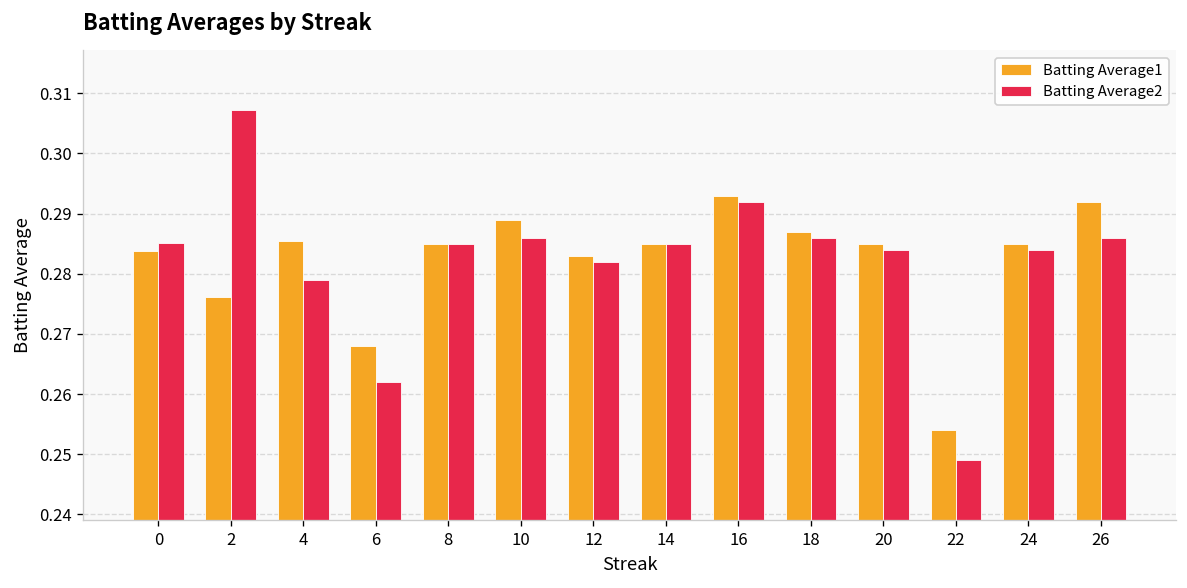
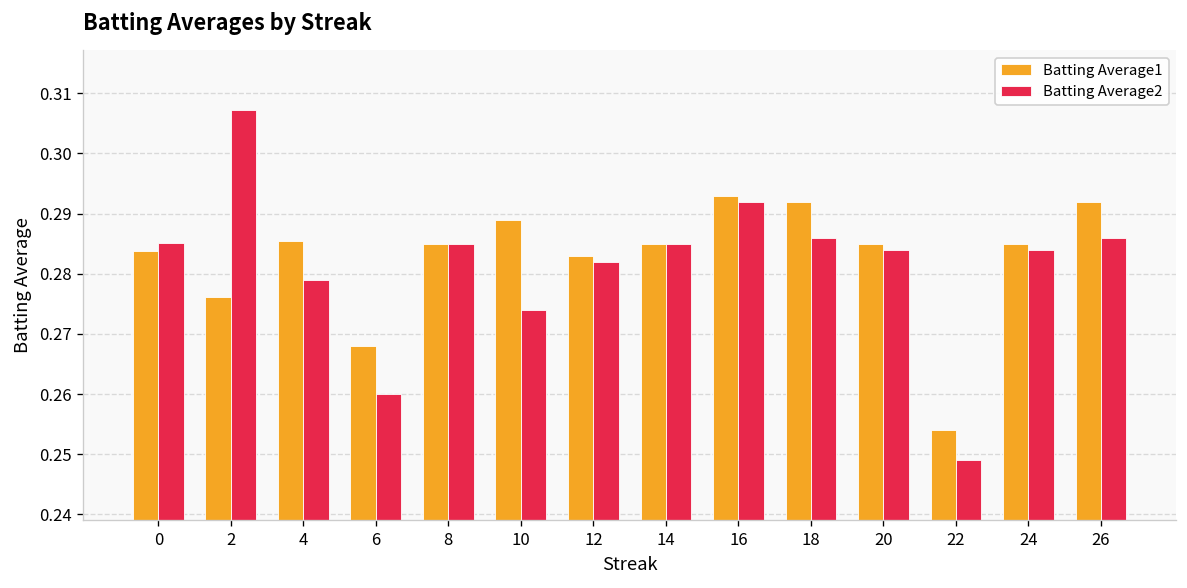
Batting Average2, 6: 0.262 -> 0.260
Batting Average2, 10: 0.286 -> 0.274
Batting Average1, 18: 0.287 -> 0.292
